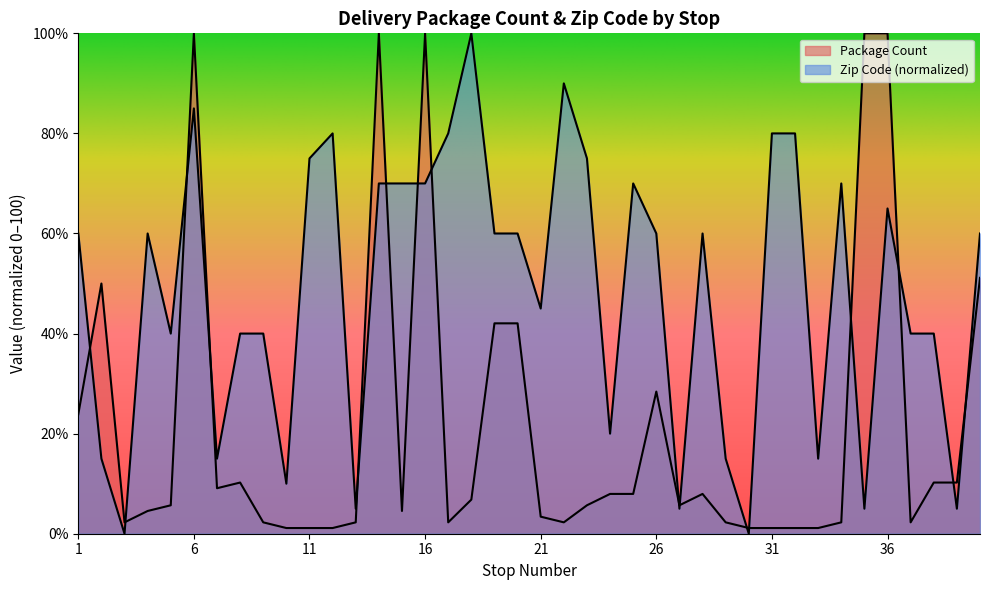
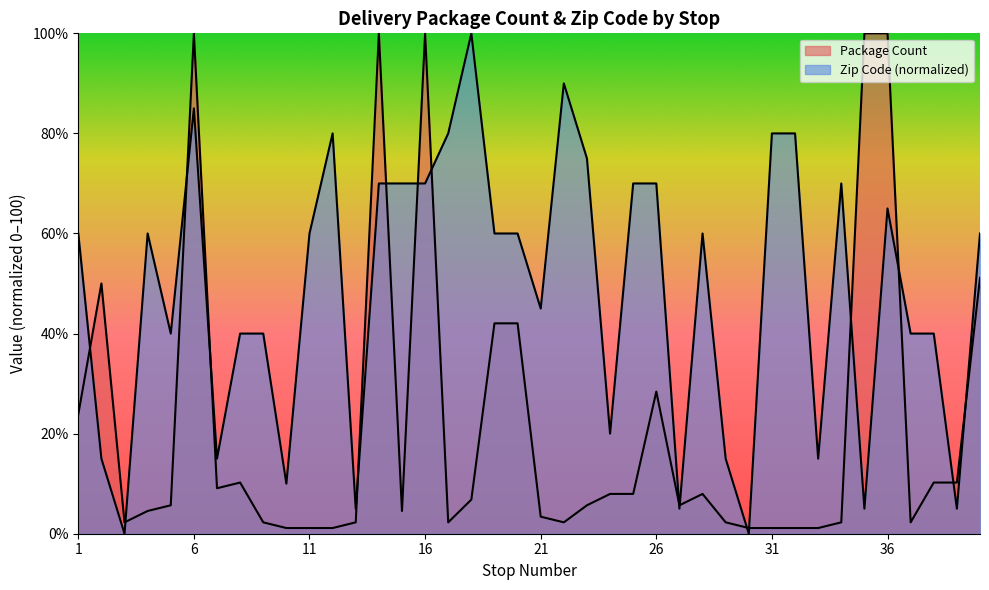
Zip Code (normalized), 11: 75% -> 60%
Zip Code (normalized), 26: 60% -> 70%
